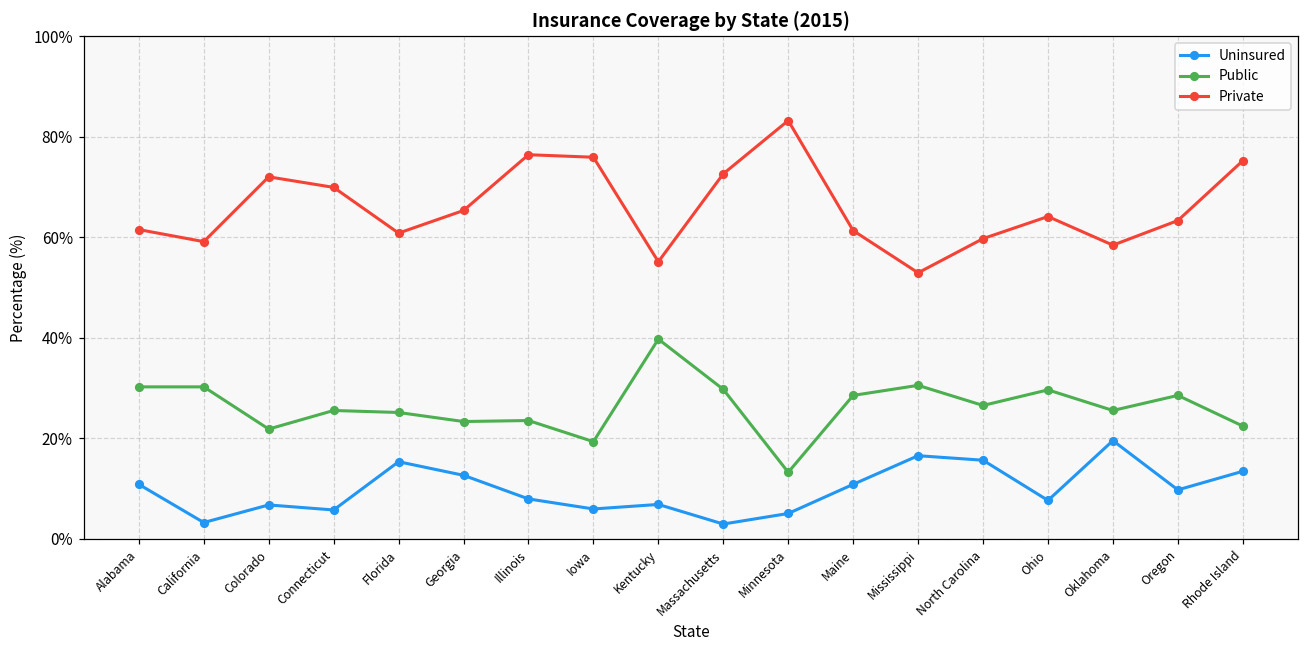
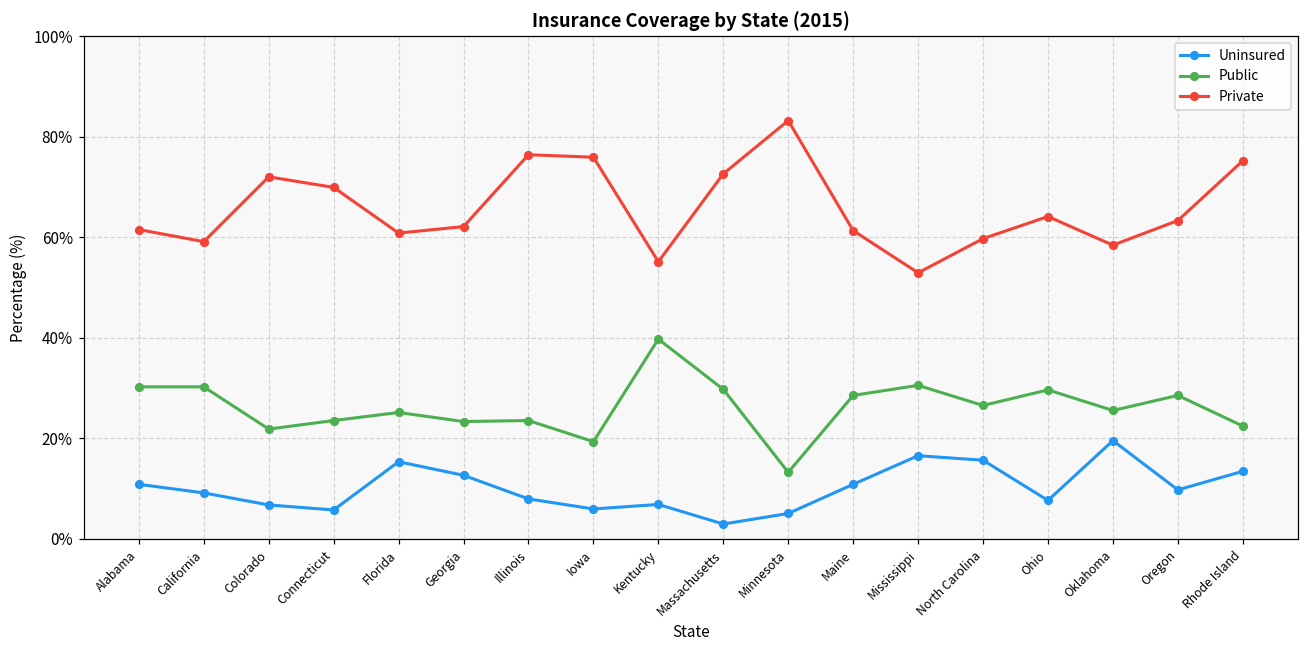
Uninsured, California: 3% -> 9%
Public, Connecticut: 26% -> 24%
Private, Georgia: 65% -> 62%
